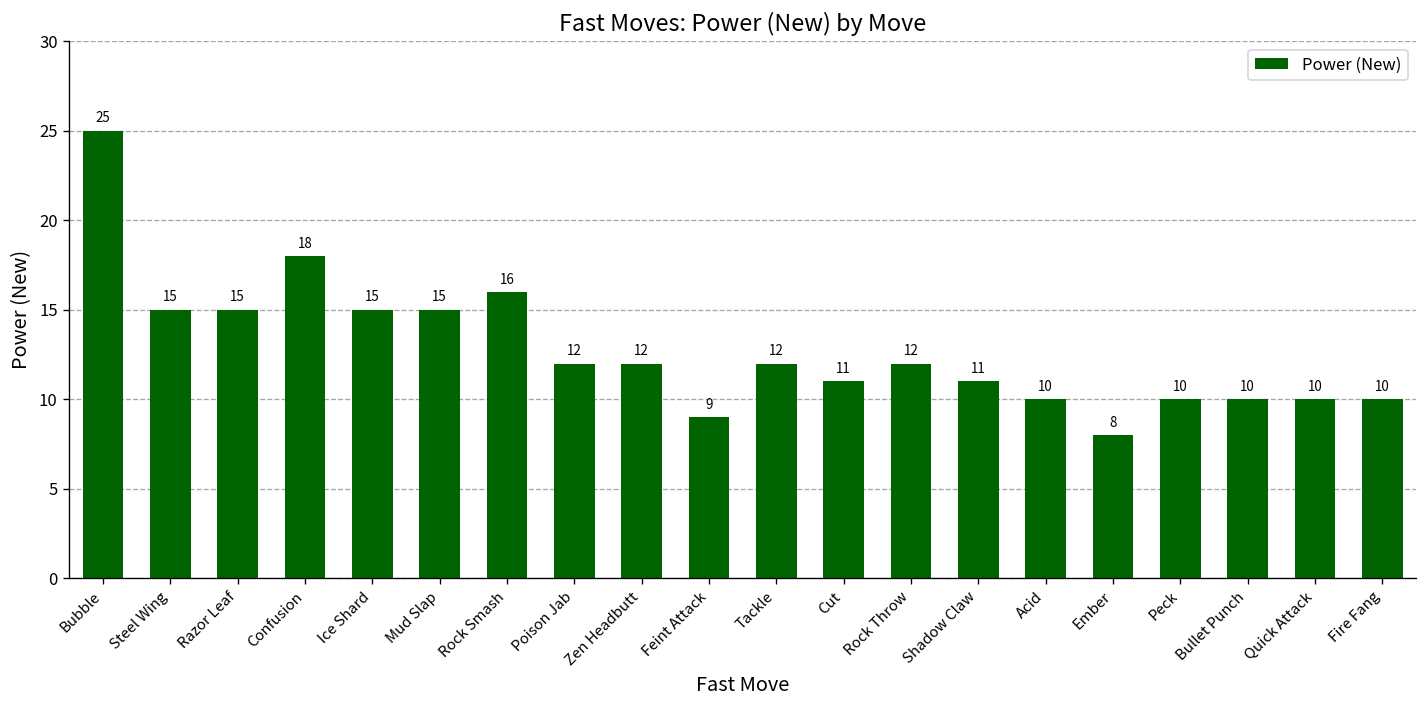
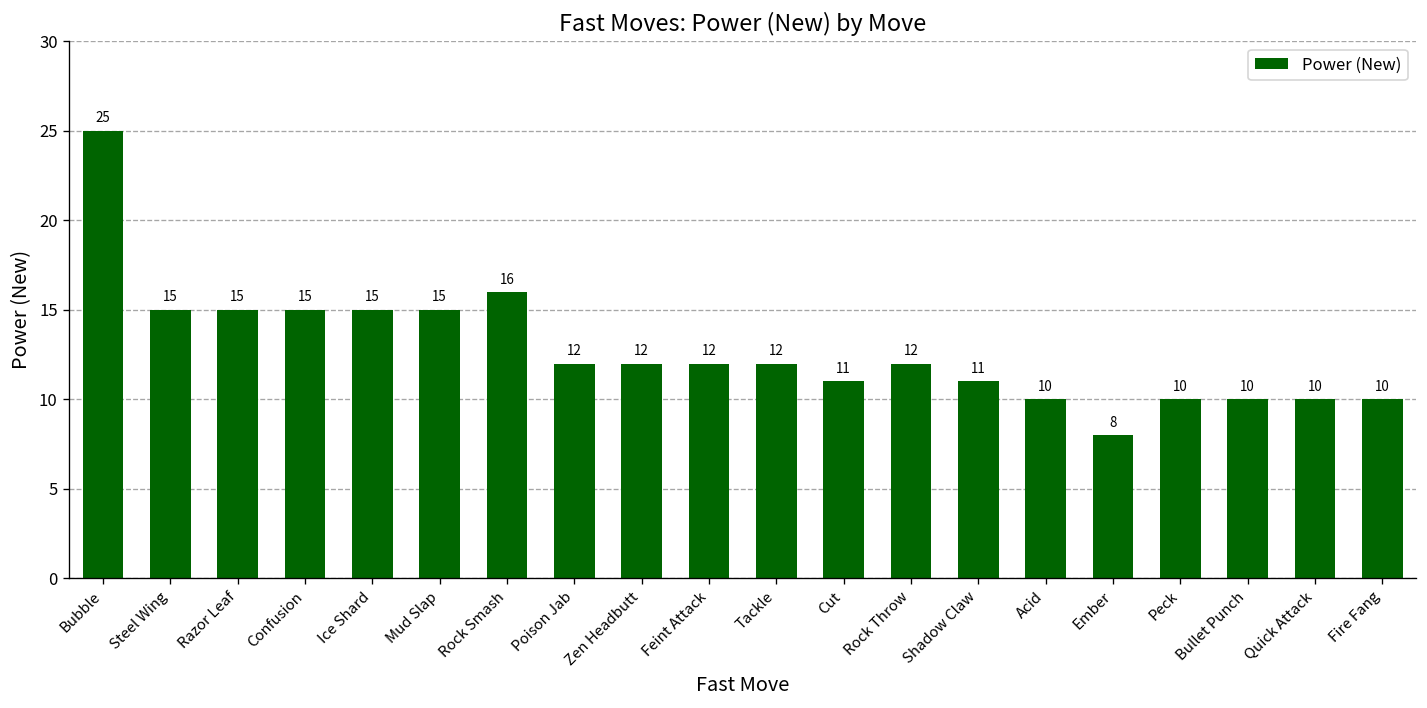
Confusion: 18 -> 15
Feint Attack: 9 -> 12
